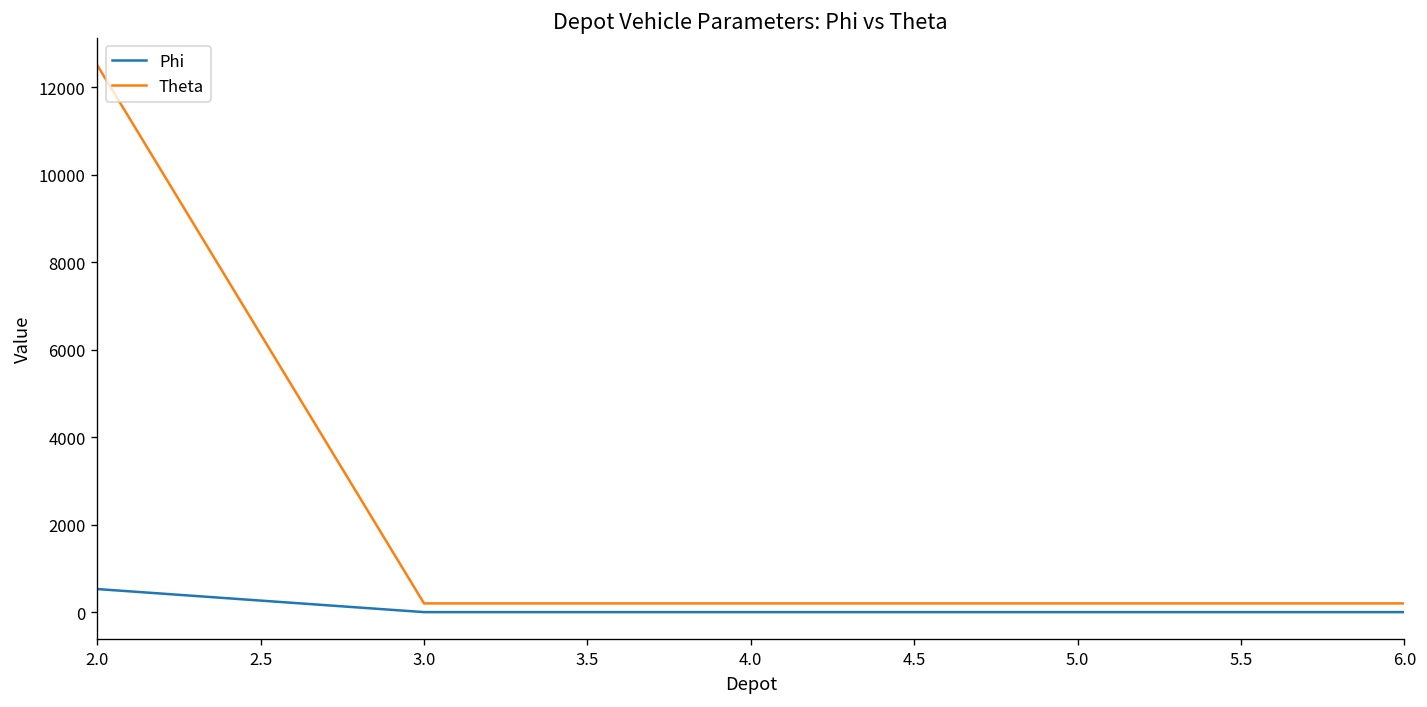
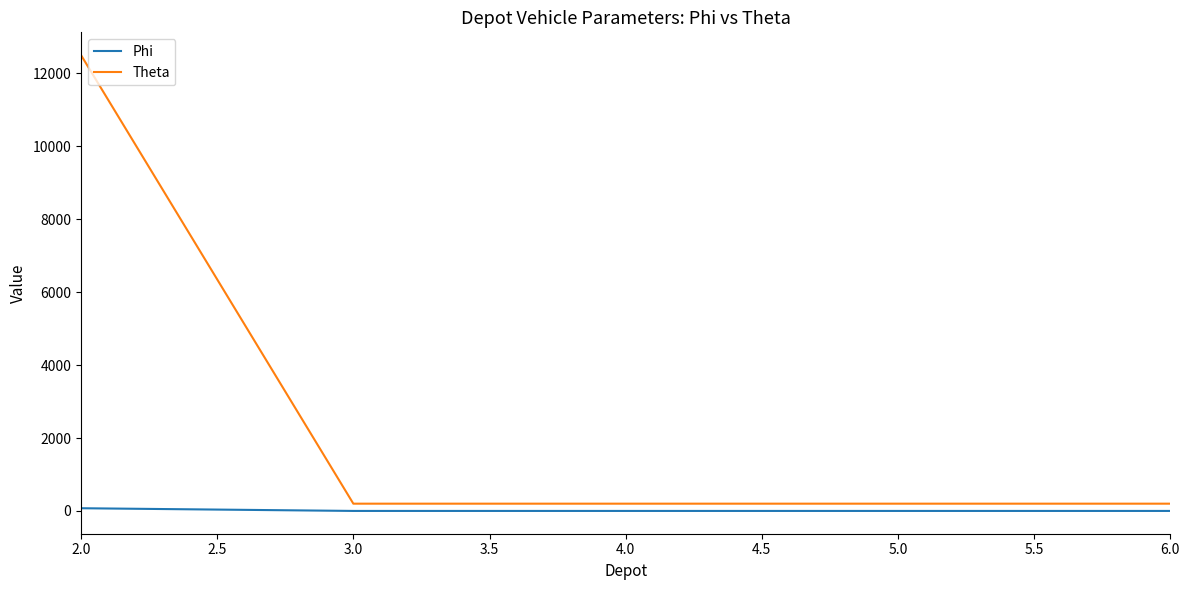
Phi, 2.0: 500 -> 100
